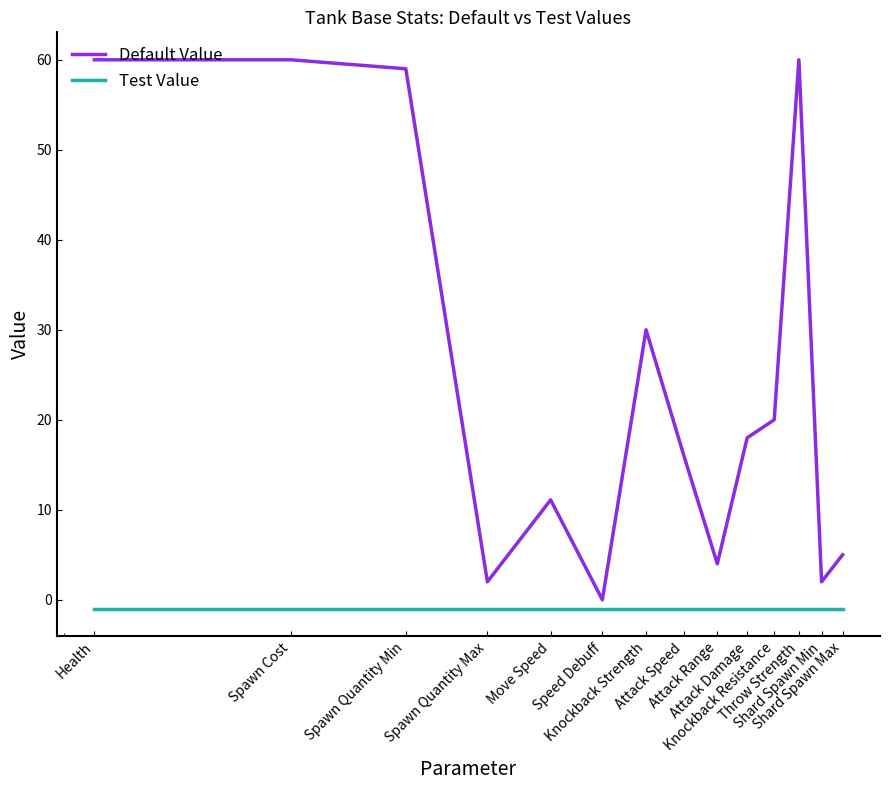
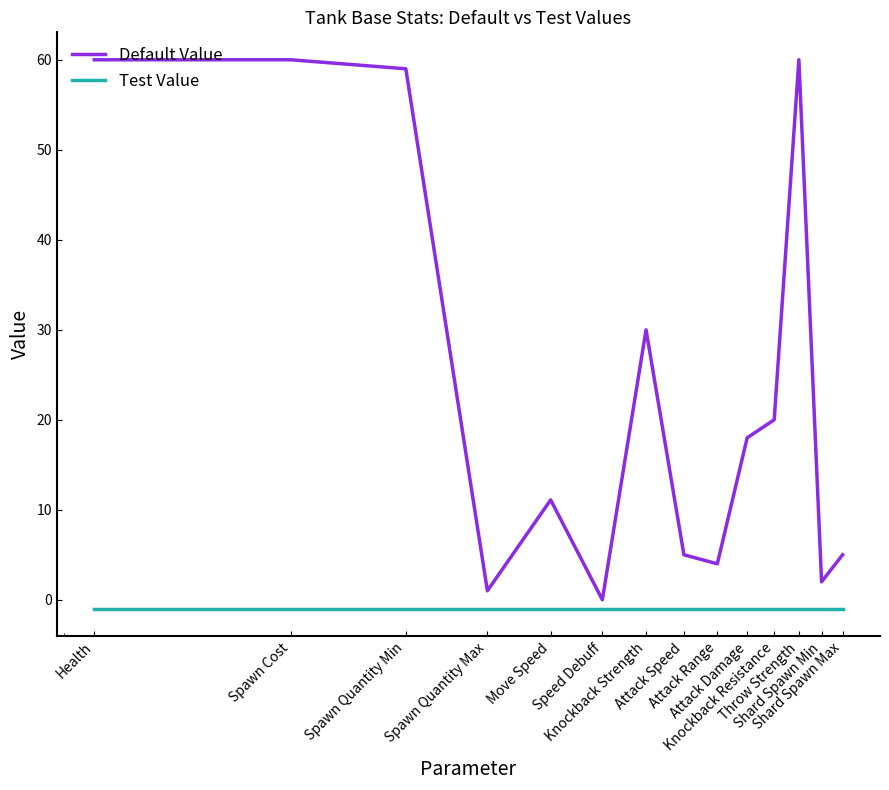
Default Value, Spawn Quantity Max: 2 -> 1
Default Value, Attack Speed: 16 -> 5
